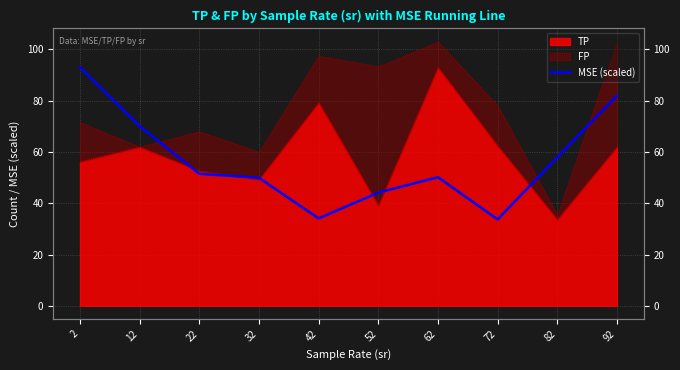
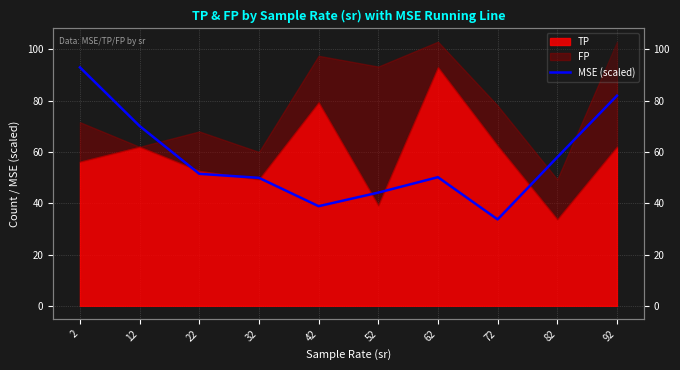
MSE (scaled), 42: 34 -> 39
FP, 82: 2 -> 16
